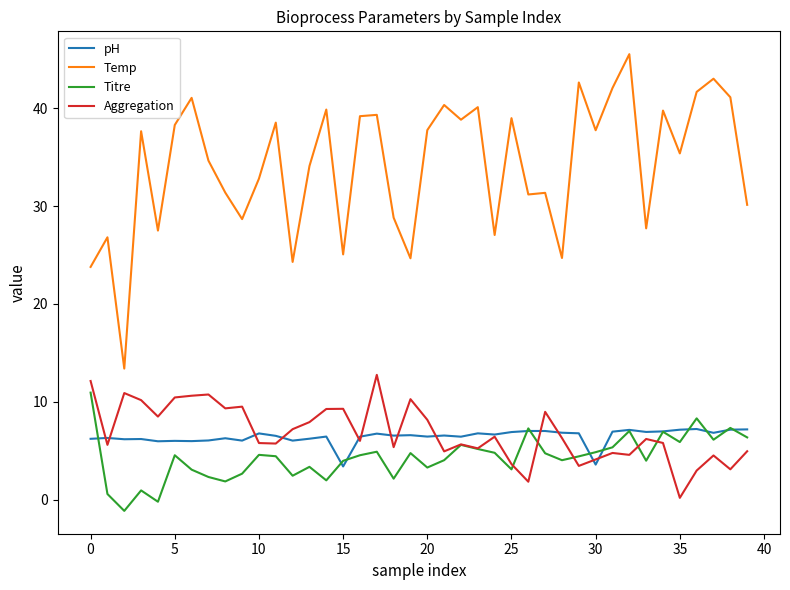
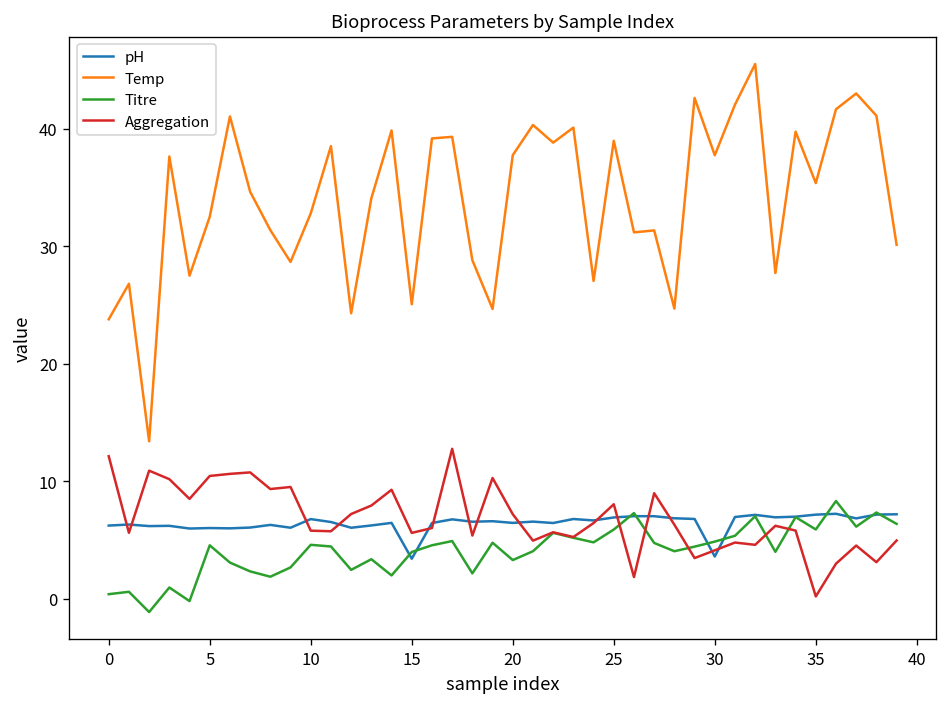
Titre, 0: 11 -> 0
Temp, 5: 38 -> 33
Aggregation, 15: 9 -> 6
Aggregation, 20: 8 -> 7
Titre, 25: 3 -> 6
Aggregation, 25: 4 -> 8
